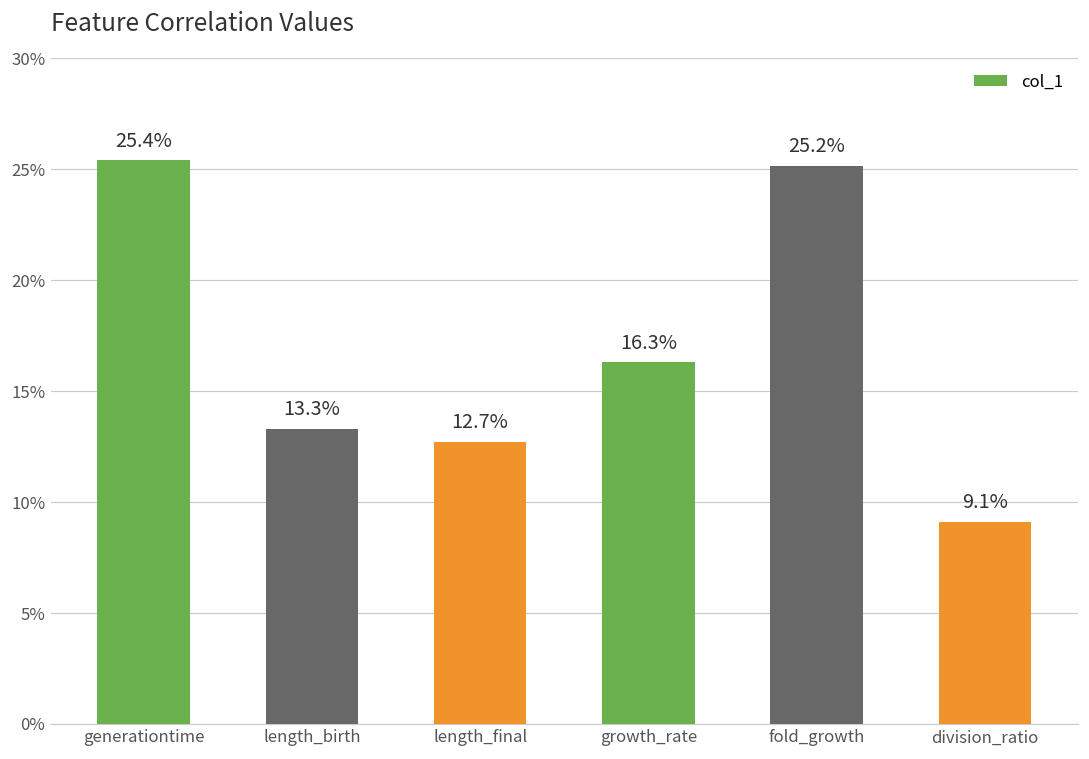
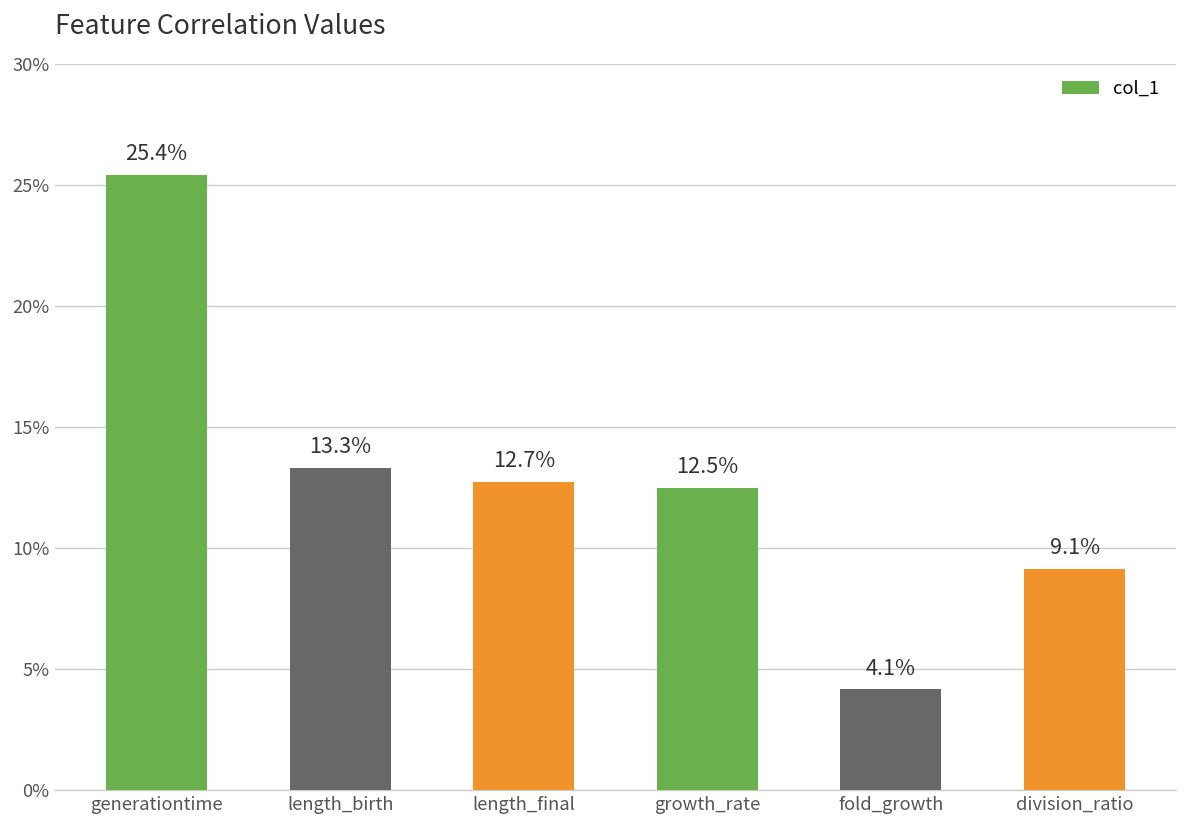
growth_rate: 16.3% -> 12.5%
fold_growth: 25.2% -> 4.1%
